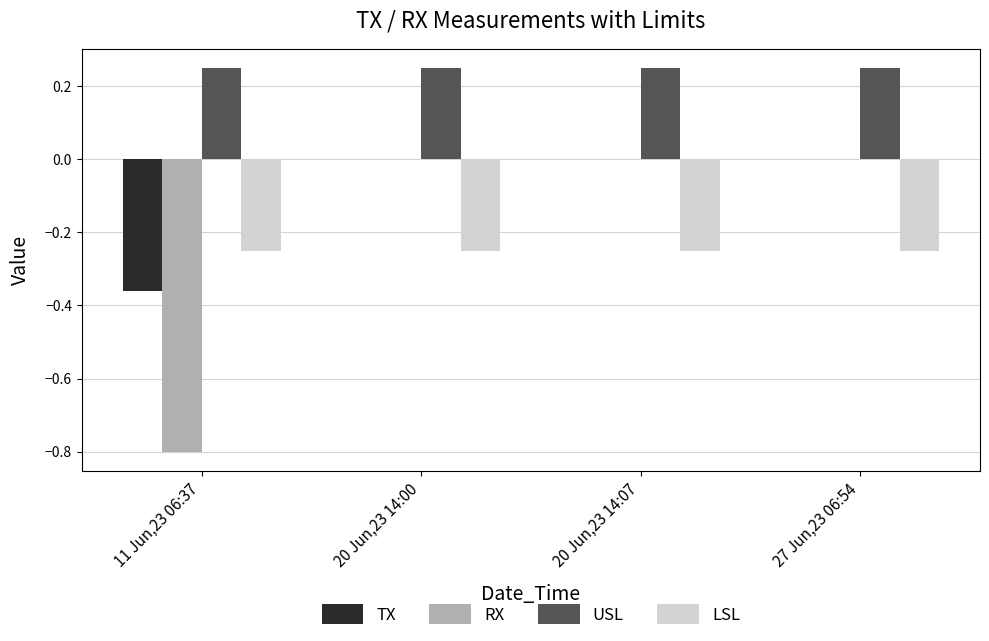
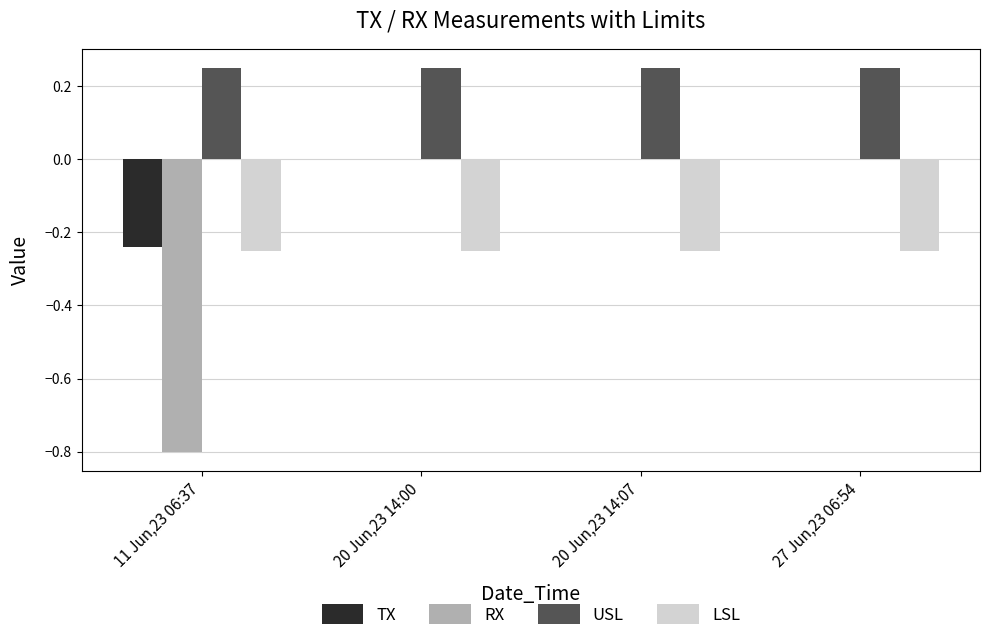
TX, 11 Jun,23 06:37: -0.36 -> -0.24
